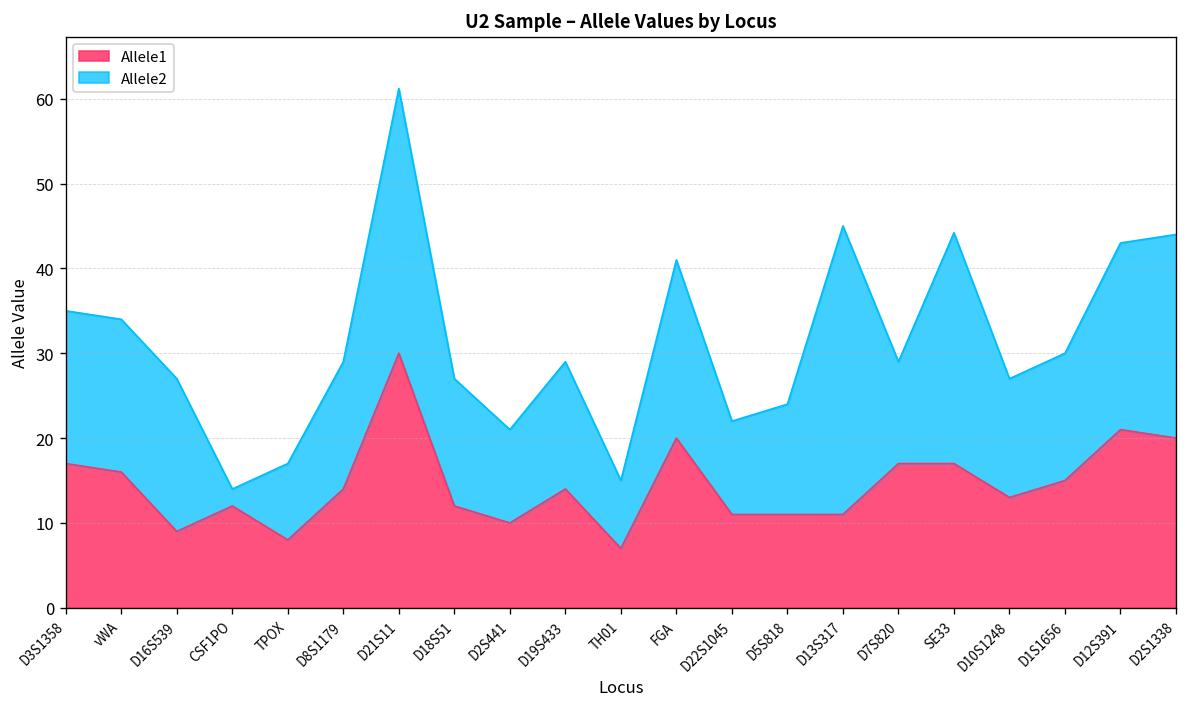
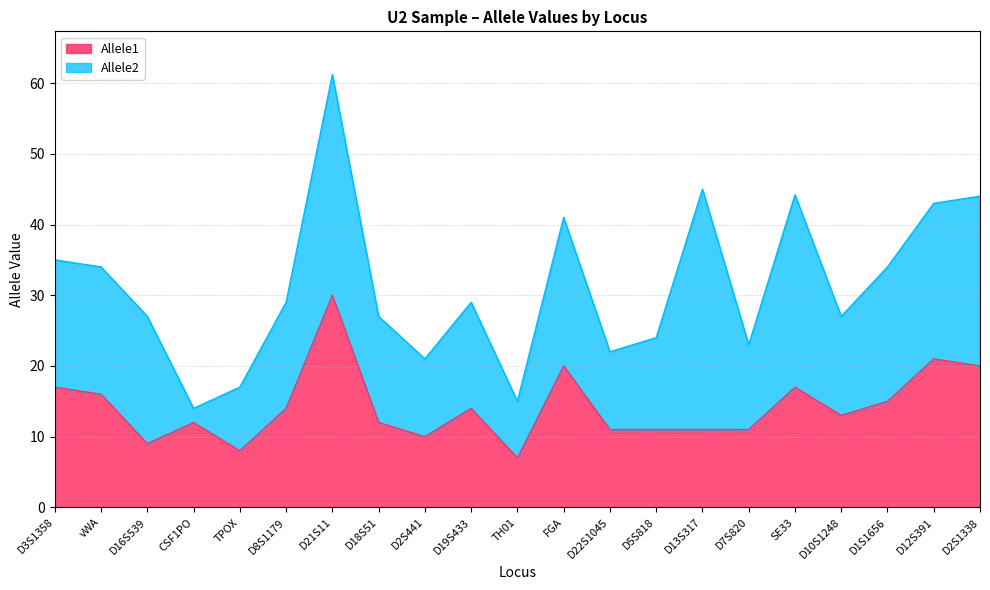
Allele1, D7S820: 17 -> 11
Allele2, D1S1656: 15 -> 19
